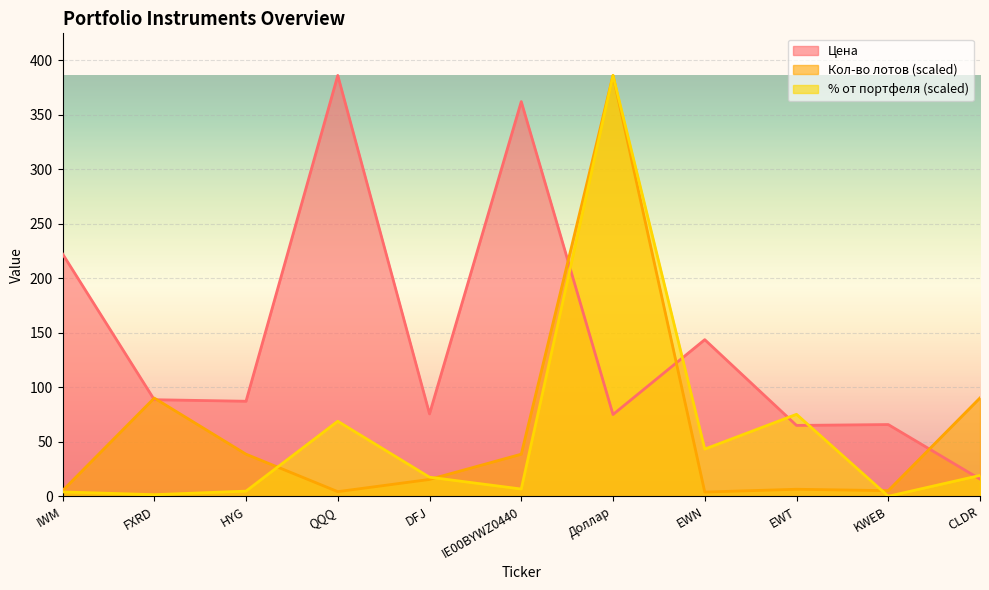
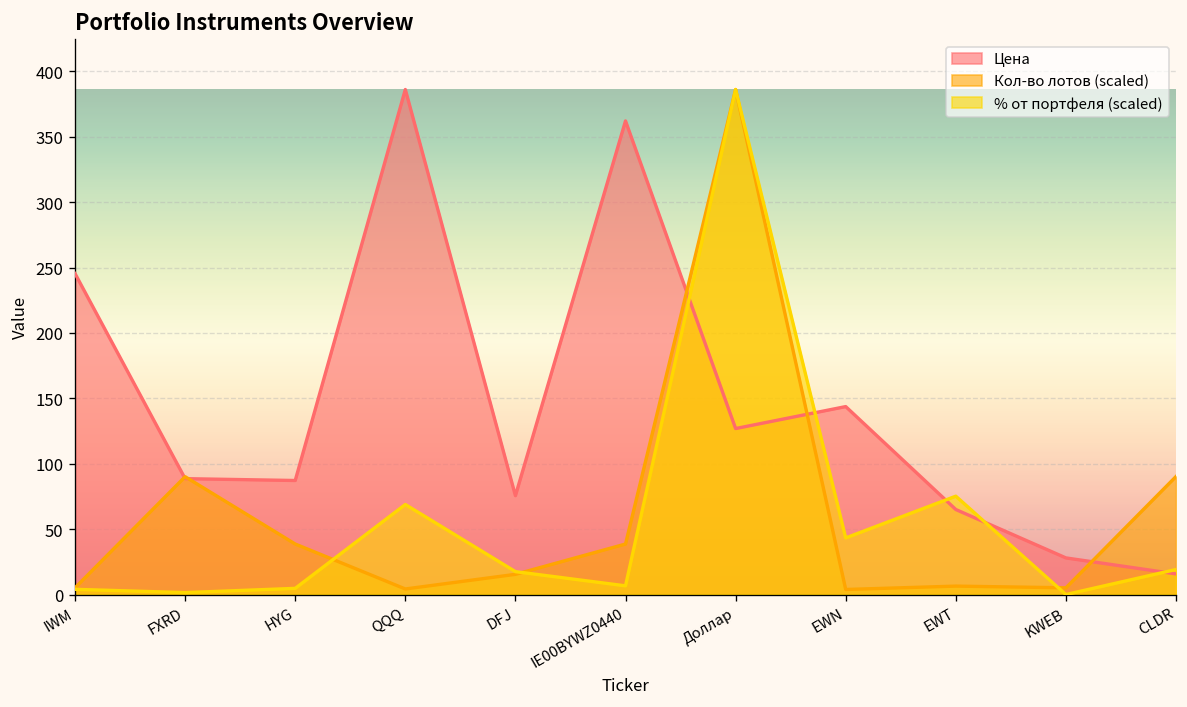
Цена, IWM: 222 -> 245
Цена, Доллар: 75 -> 127
Цена, KWEB: 66 -> 28
